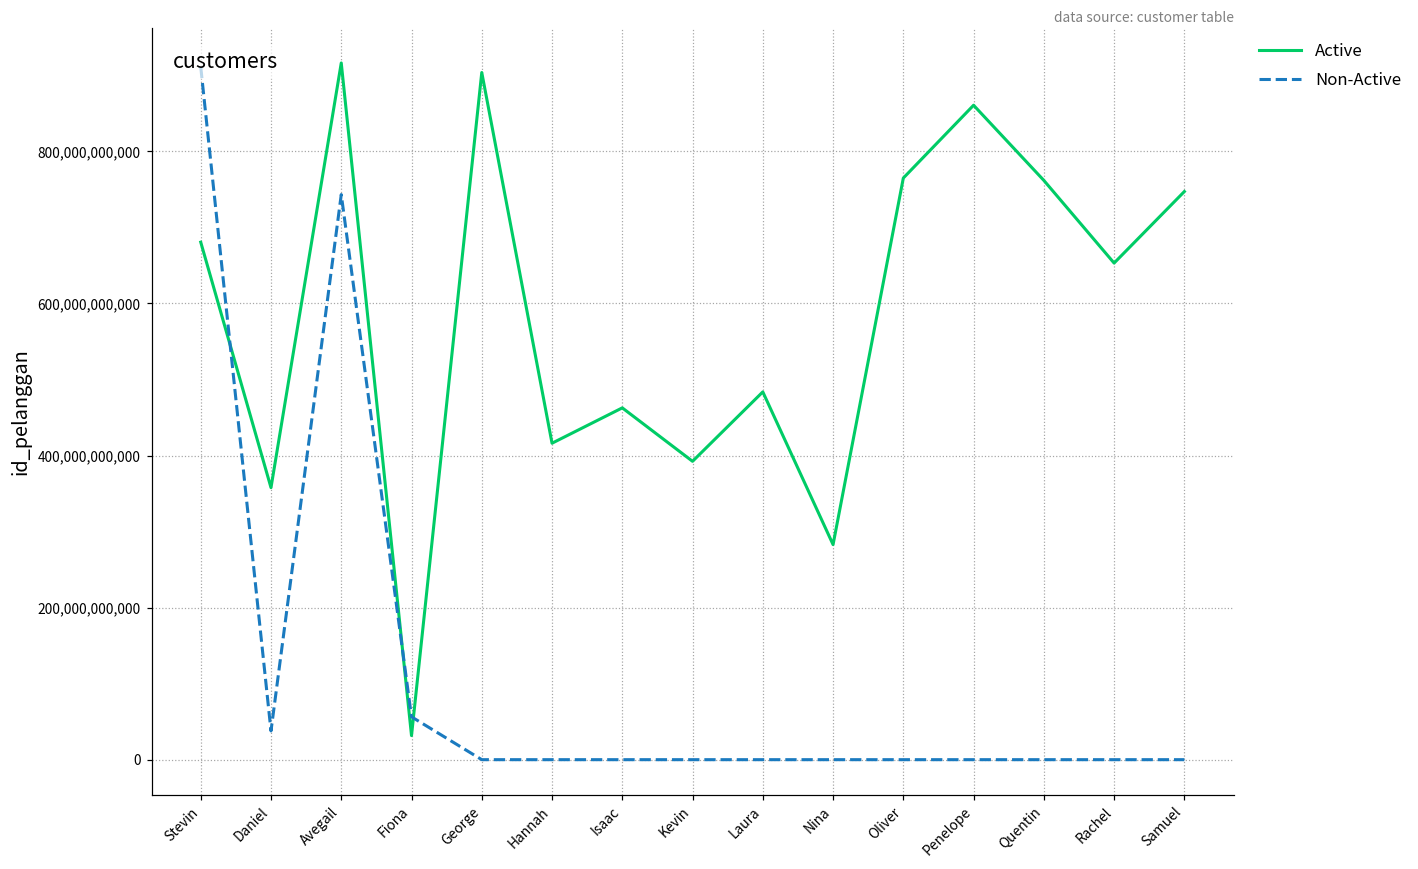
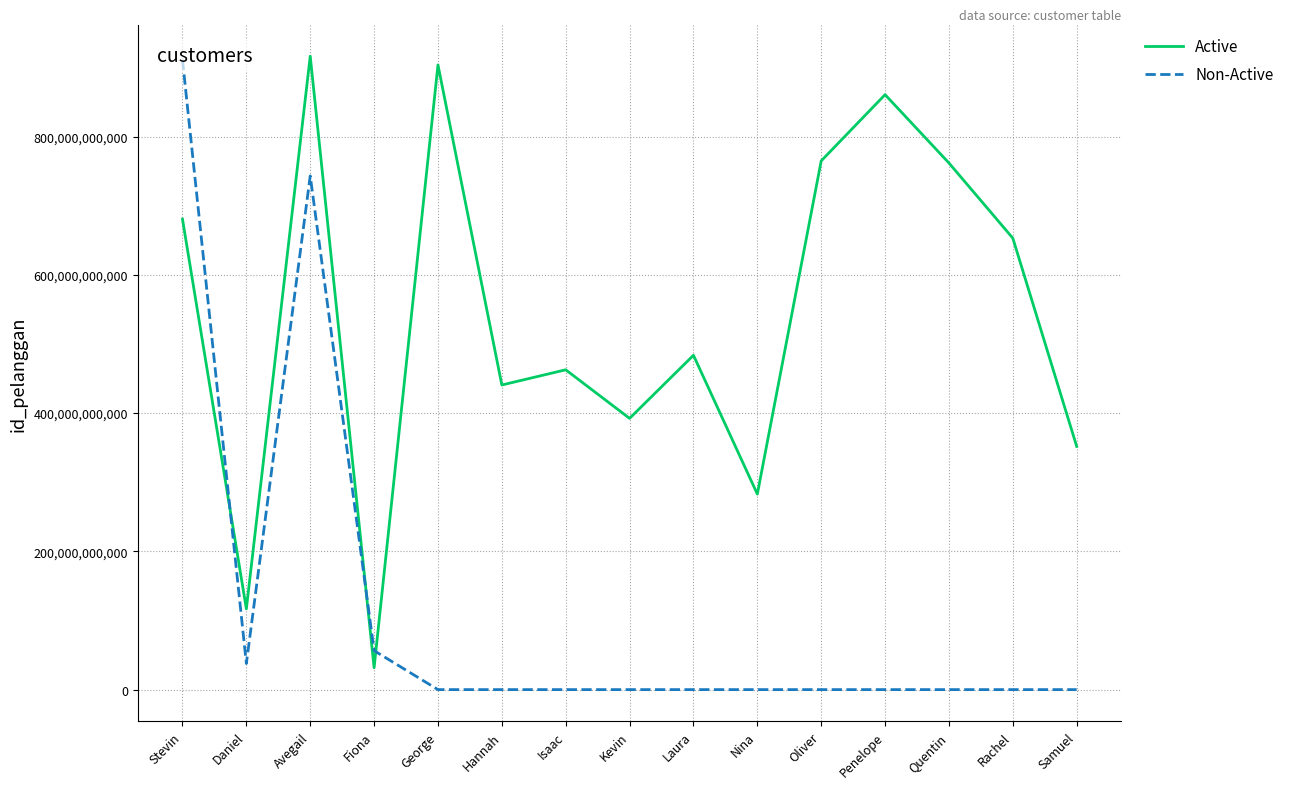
Active, Daniel: 360,000,000,000 -> 120,000,000,000
Active, Hannah: 420,000,000,000 -> 440,000,000,000
Active, Samuel: 750,000,000,000 -> 350,000,000,000
